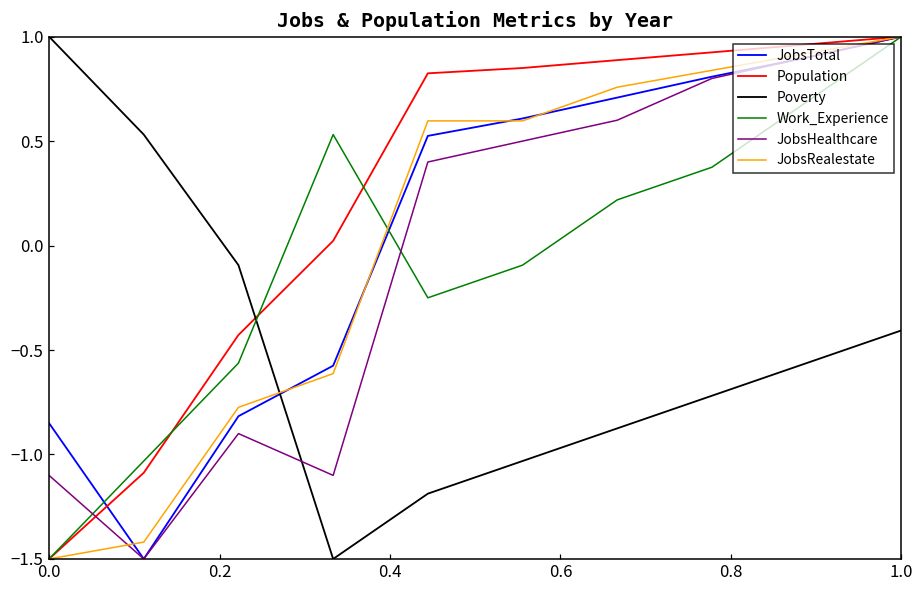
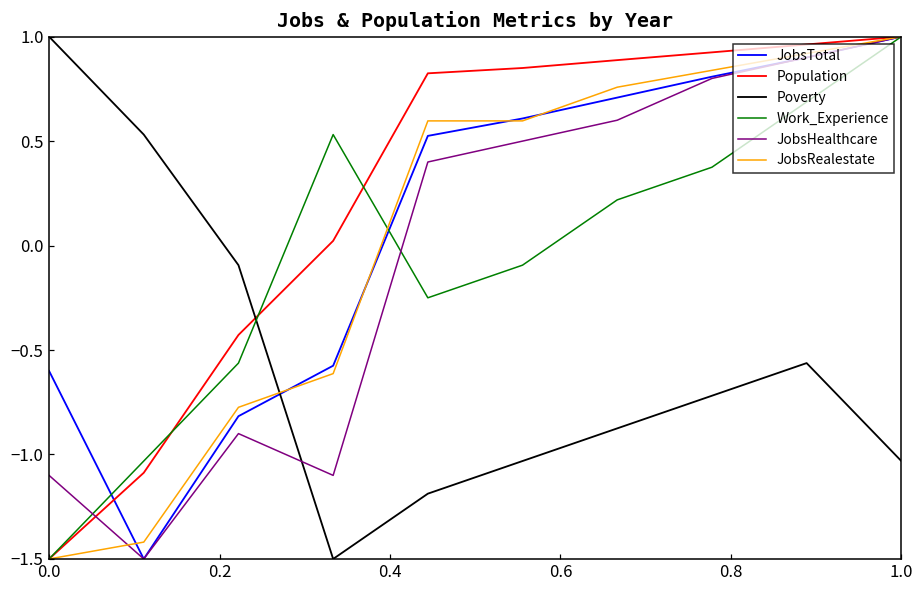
JobsTotal, 0.0: -0.85 -> -0.60
Poverty, 1.0: -0.41 -> -1.03
